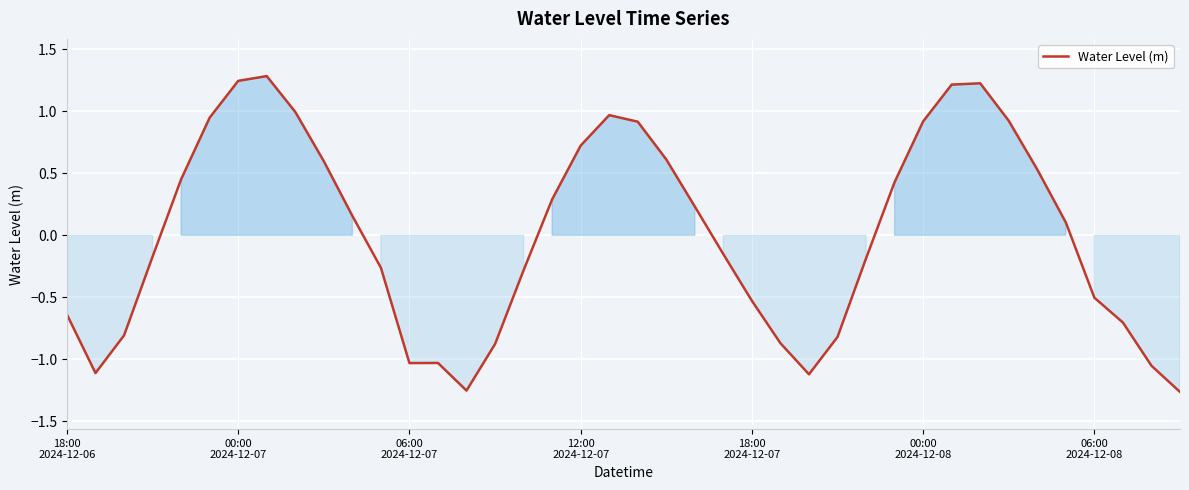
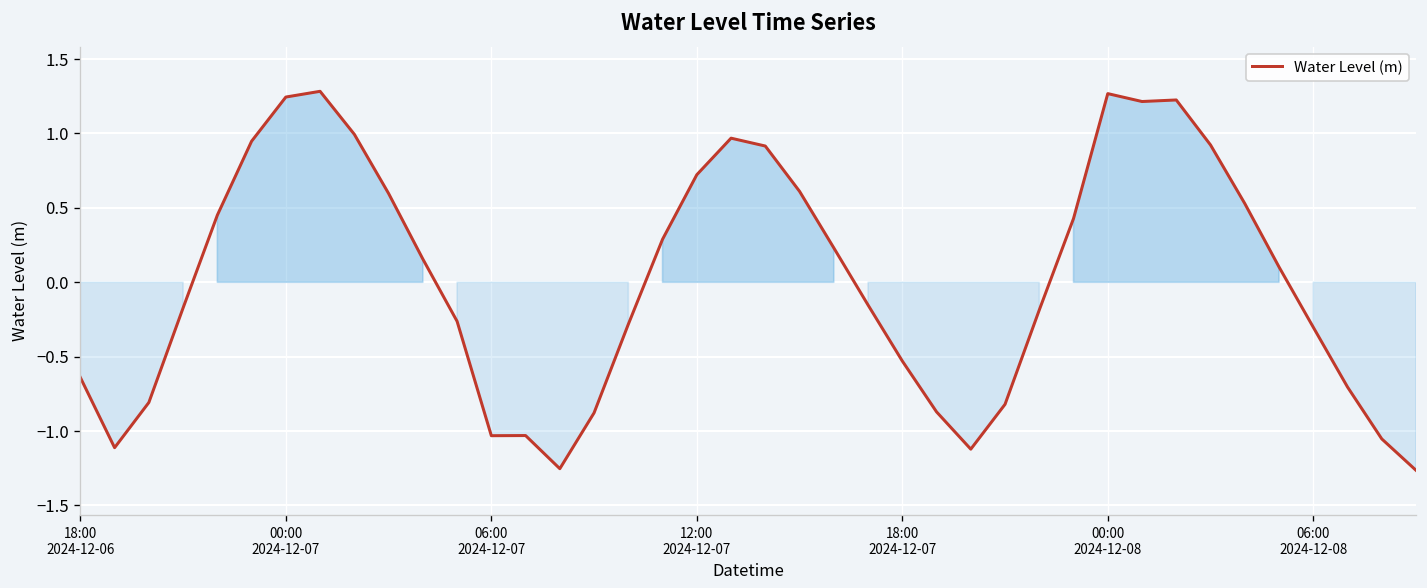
00:00 2024-12-08: 0.92 -> 1.27
06:00 2024-12-08: -0.50 -> -0.30
